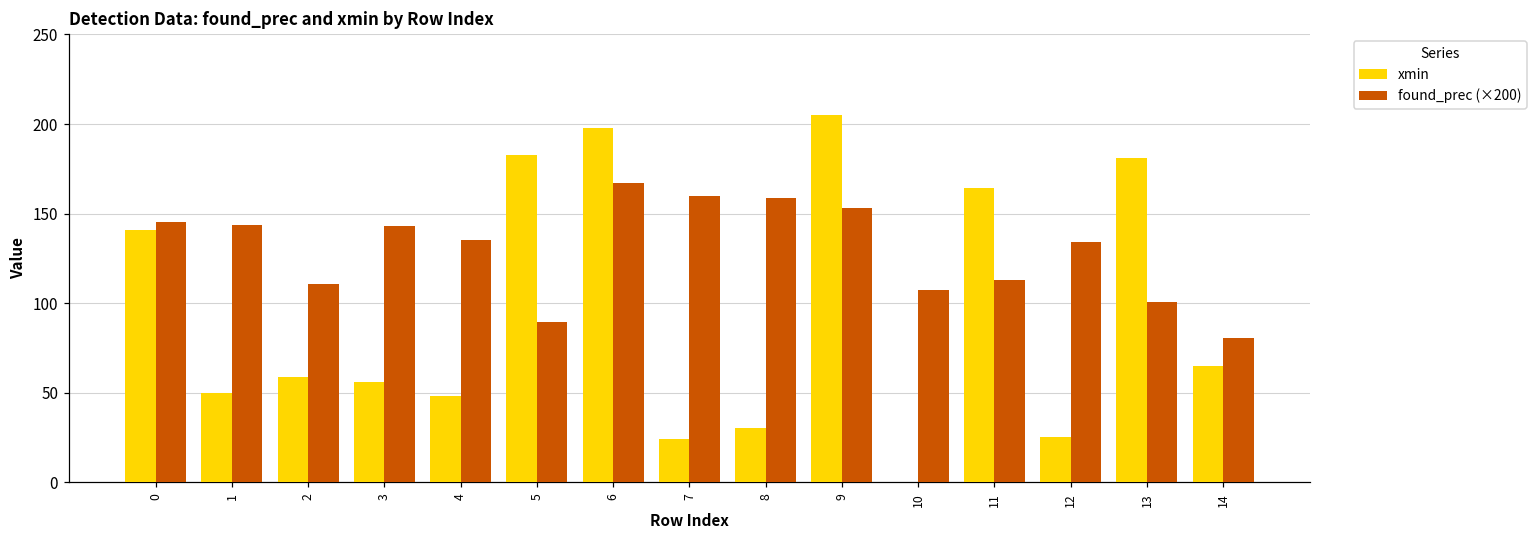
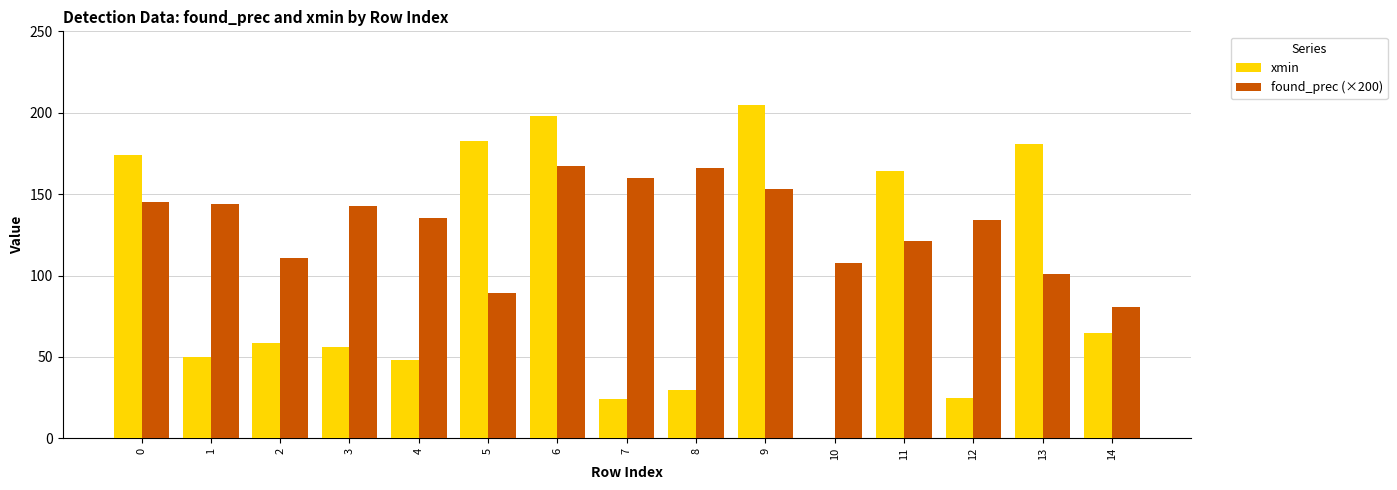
xmin, 0: 141 -> 174
found_prec (×200), 8: 159 -> 166
found_prec (×200), 11: 113 -> 121
